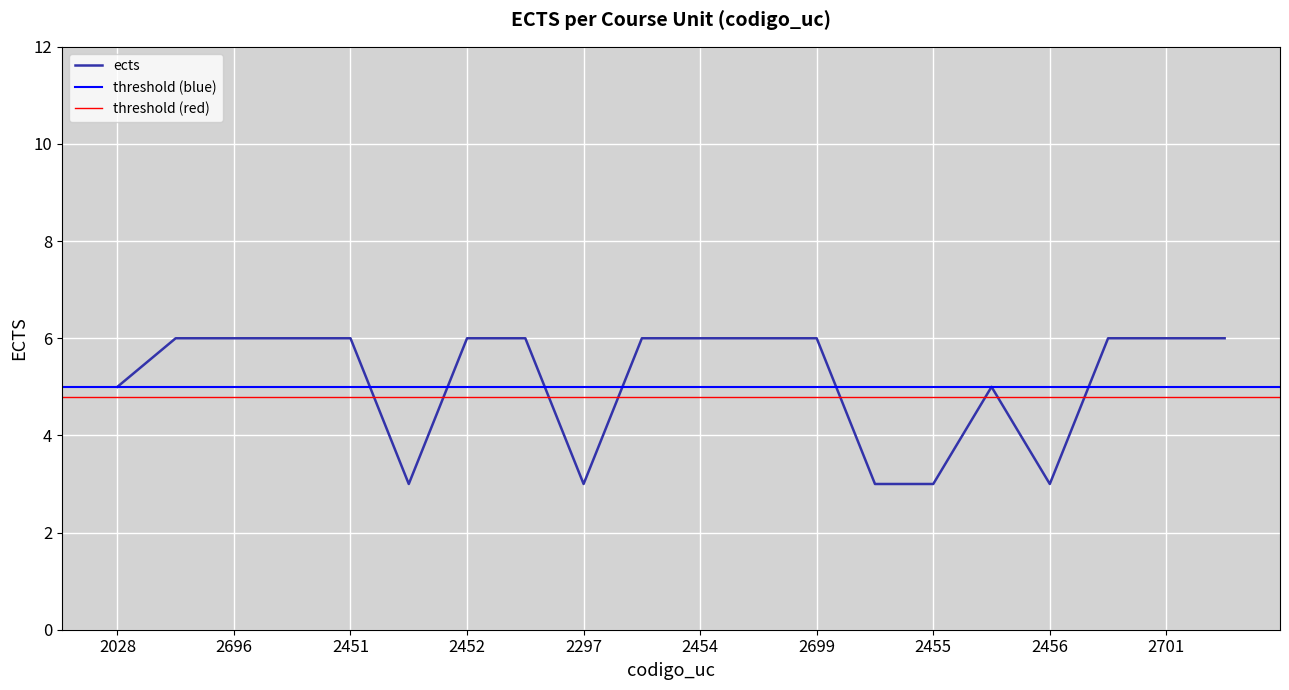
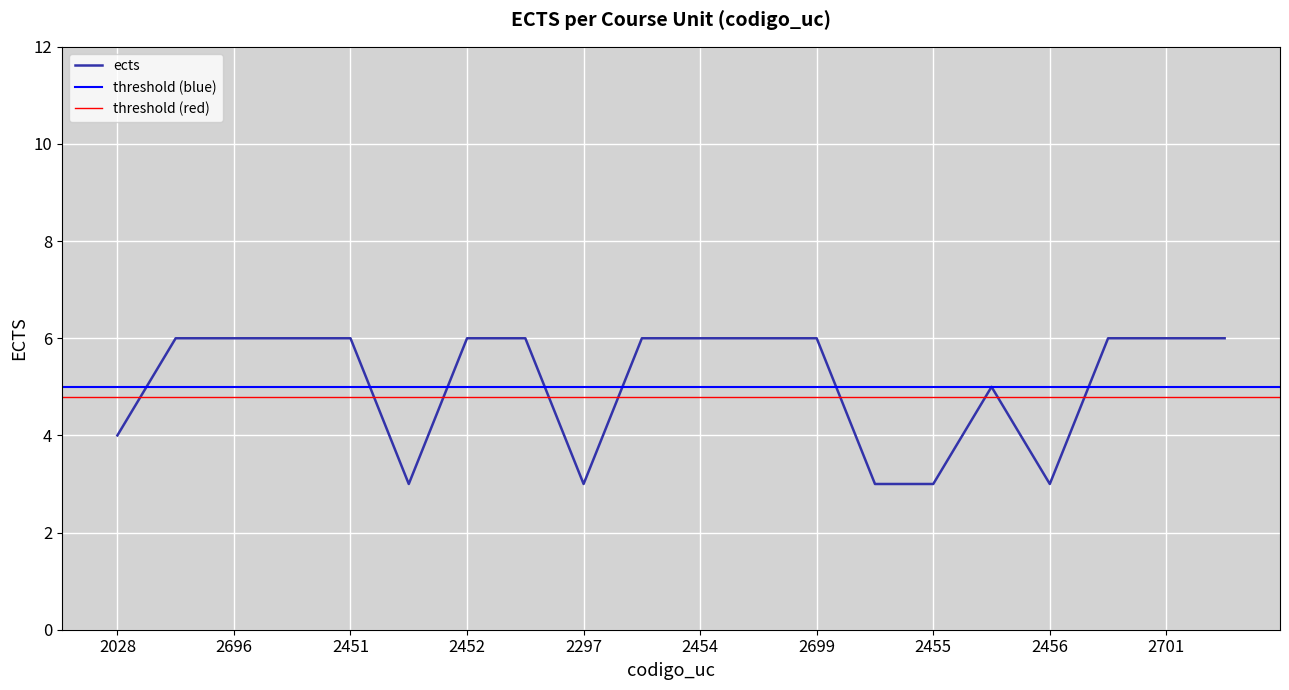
2028: 5 -> 4
